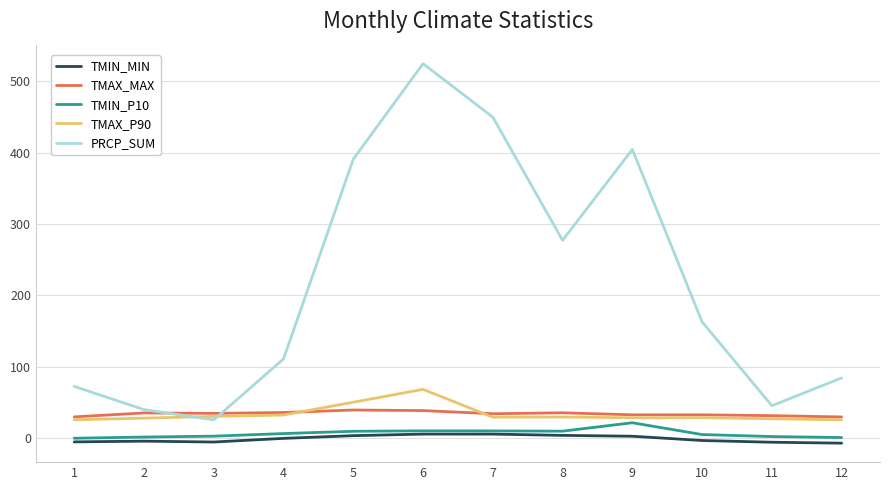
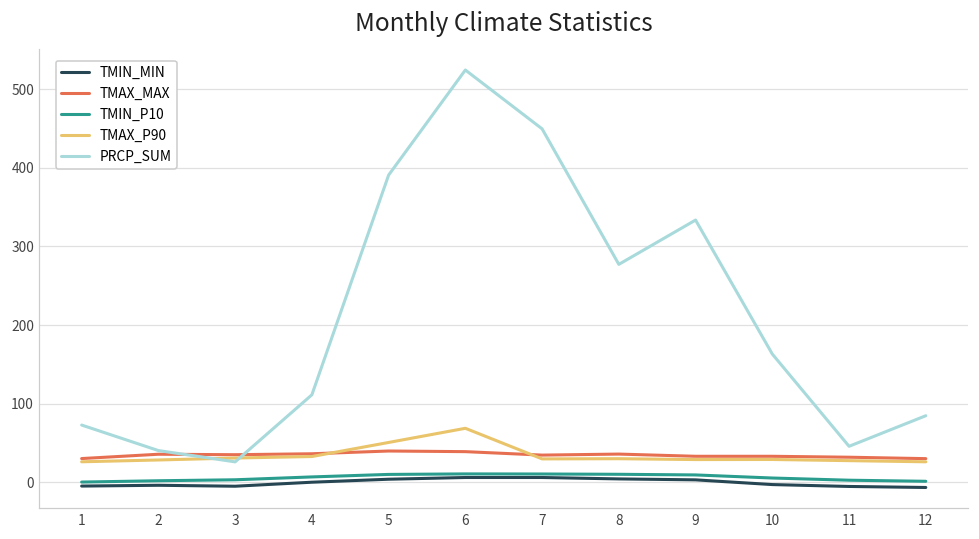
TMIN_P10, 9: 20 -> 10
PRCP_SUM, 9: 400 -> 330
